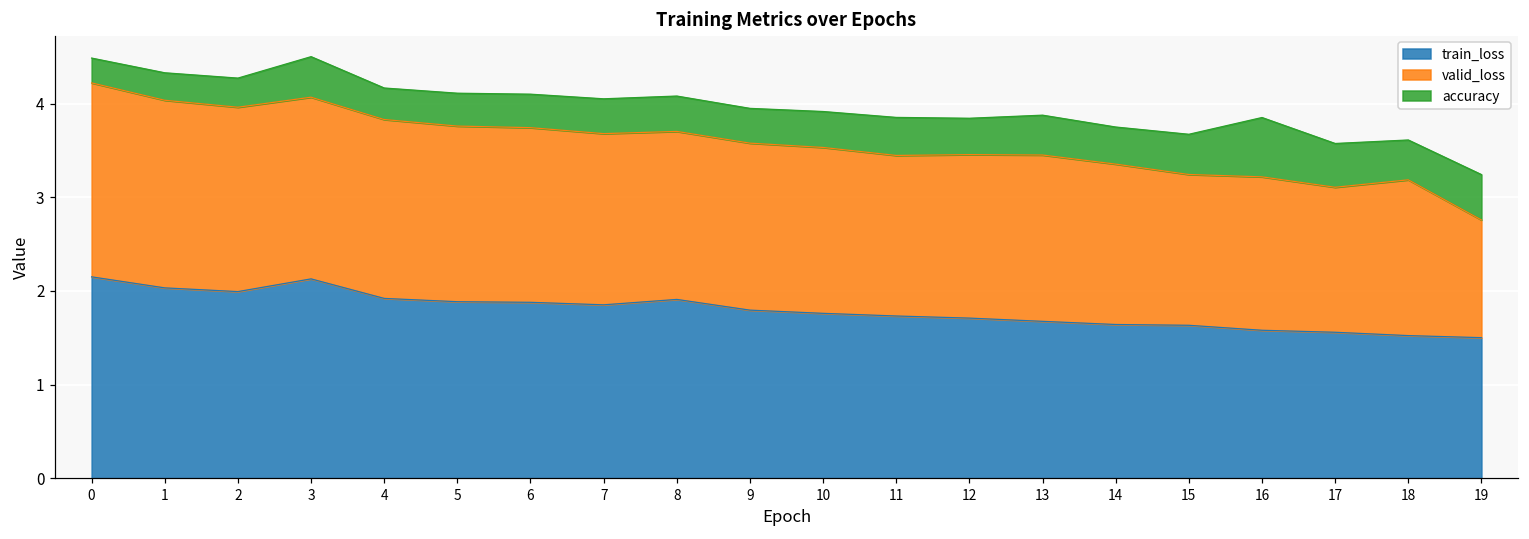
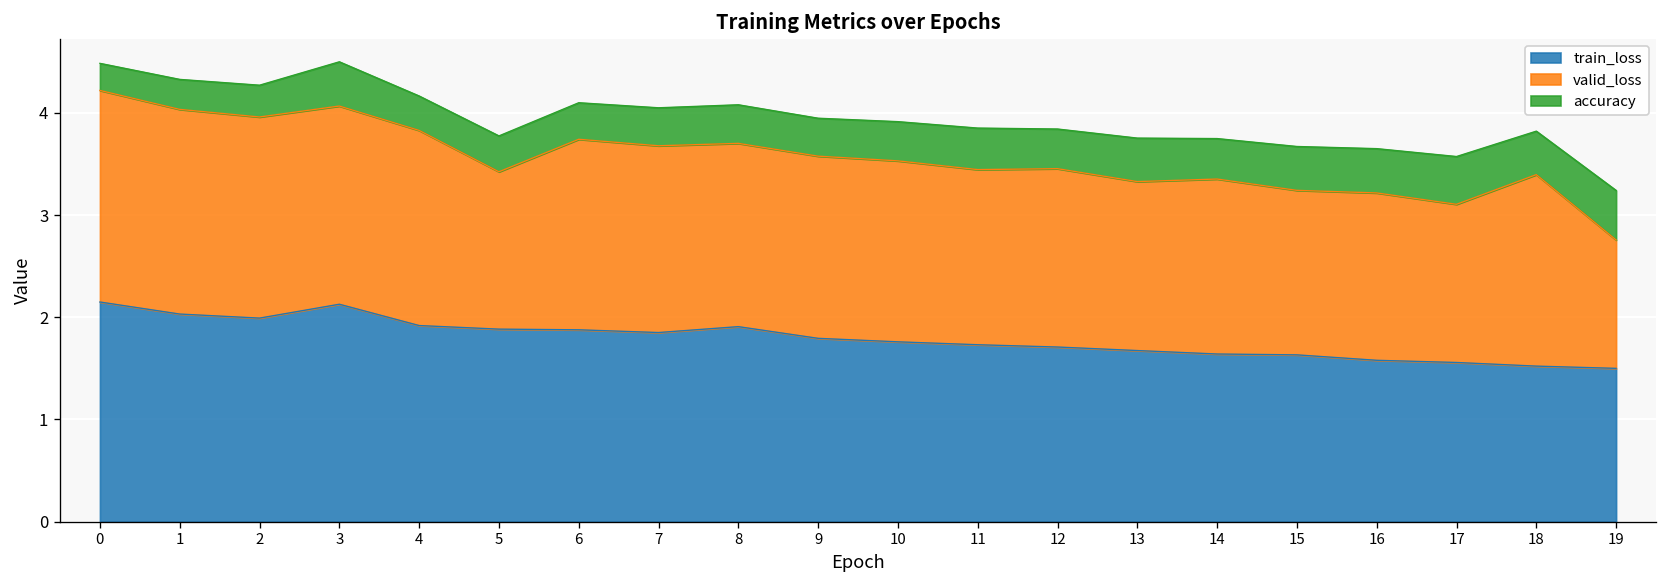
valid_loss, 5: 1.9 -> 1.5
valid_loss, 13: 1.8 -> 1.7
accuracy, 16: 0.6 -> 0.4
valid_loss, 18: 1.7 -> 1.9
